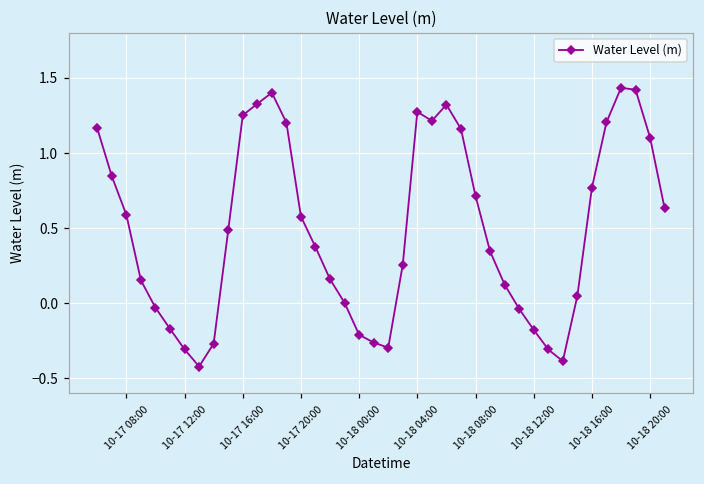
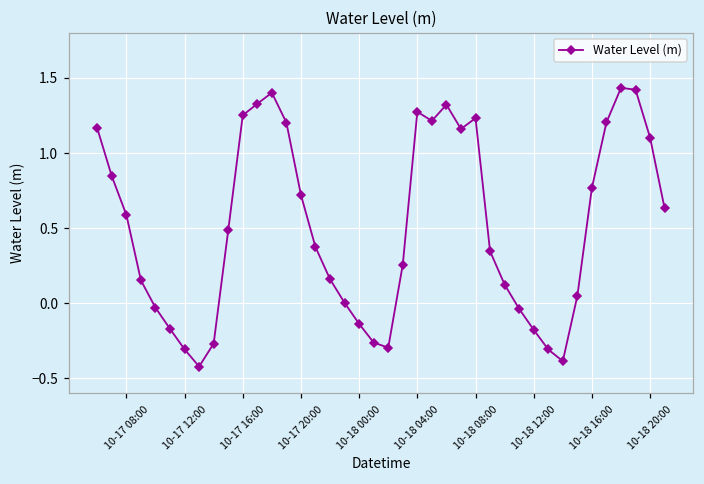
10-17 20:00: 0.58 -> 0.72
10-18 00:00: -0.21 -> -0.14
10-18 08:00: 0.71 -> 1.23
